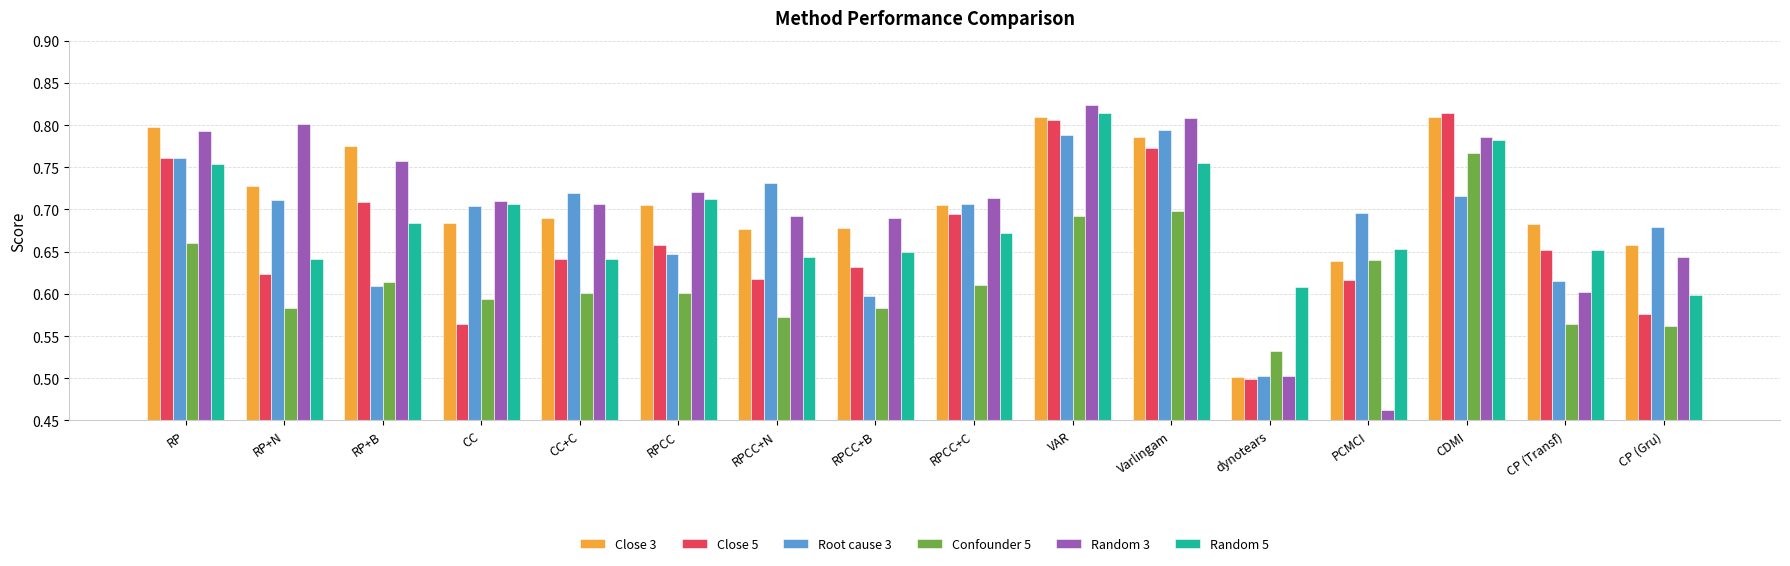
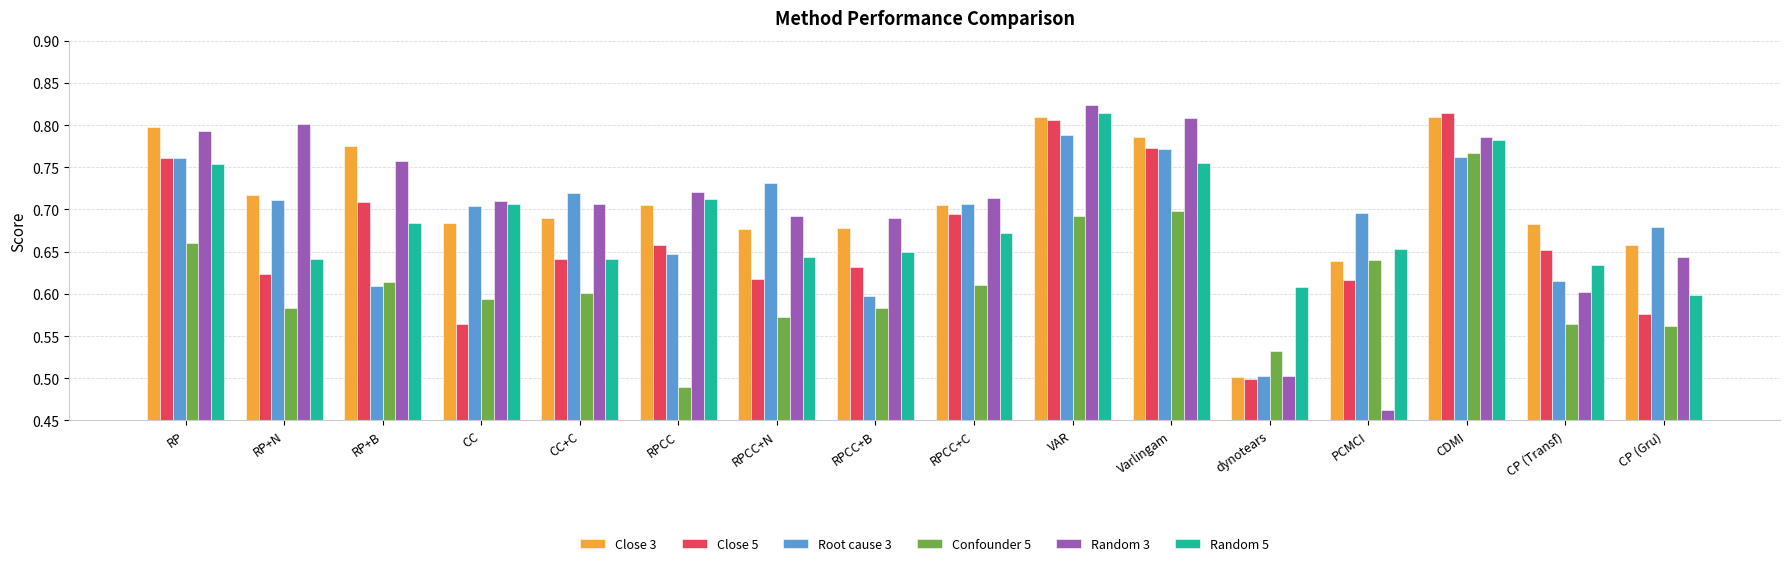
Close 3, RP+N: 0.73 -> 0.72
Confounder 5, RPCC: 0.60 -> 0.49
Root cause 3, Varlingam: 0.79 -> 0.77
Root cause 3, CDMI: 0.72 -> 0.76
Random 5, CP (Transf): 0.65 -> 0.63
